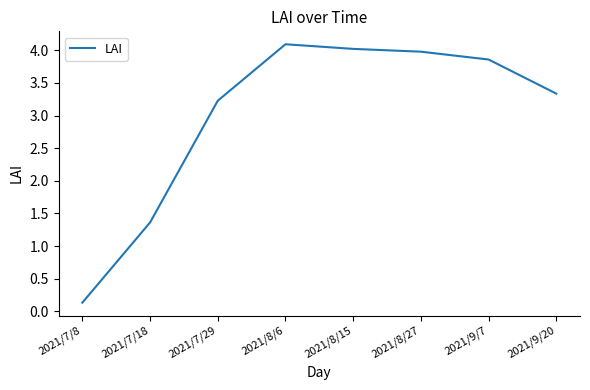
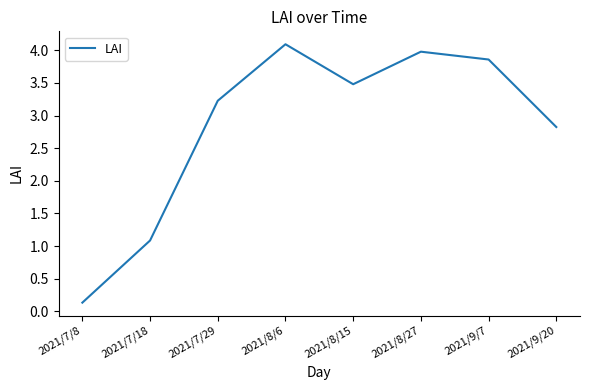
2021/7/18: 1.4 -> 1.1
2021/8/15: 4.0 -> 3.5
2021/9/20: 3.3 -> 2.8
